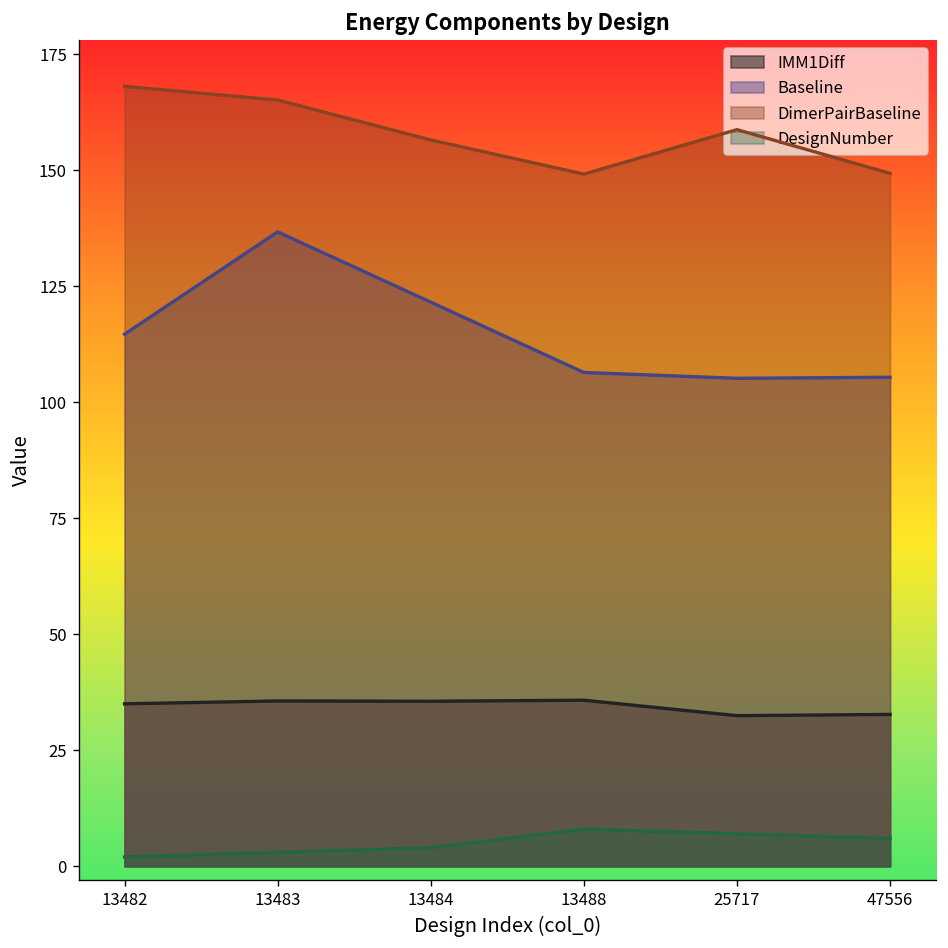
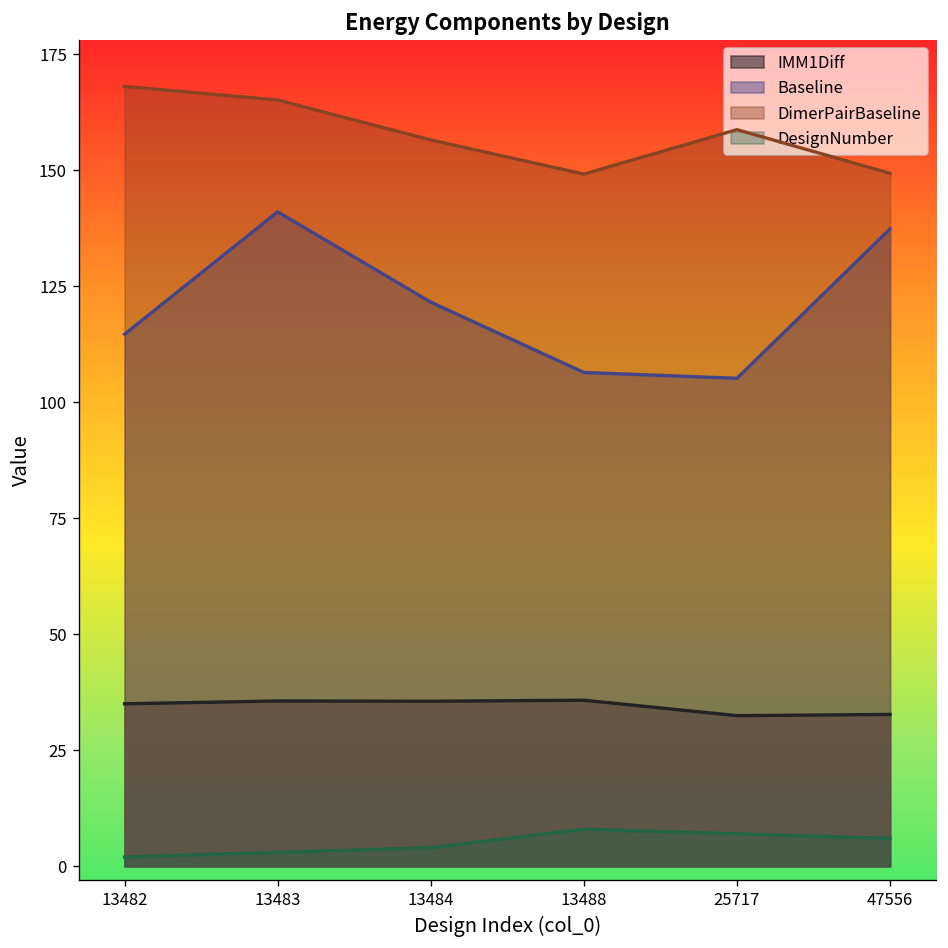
Baseline, 13483: 137 -> 141
Baseline, 47556: 105 -> 137
